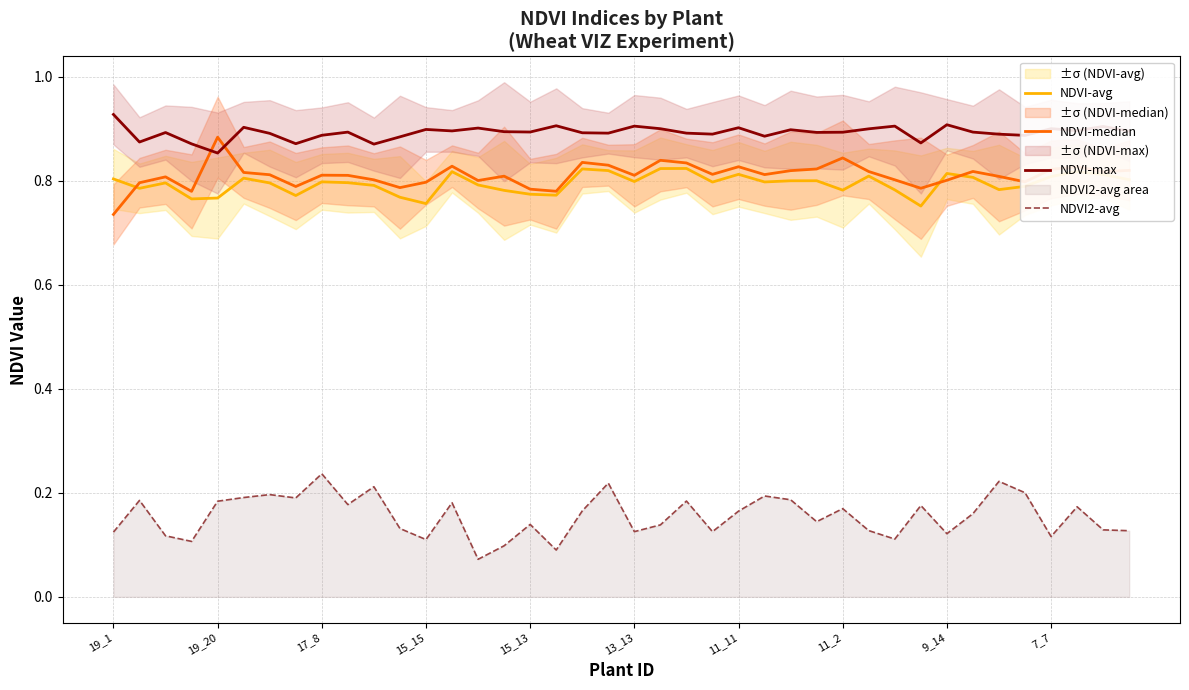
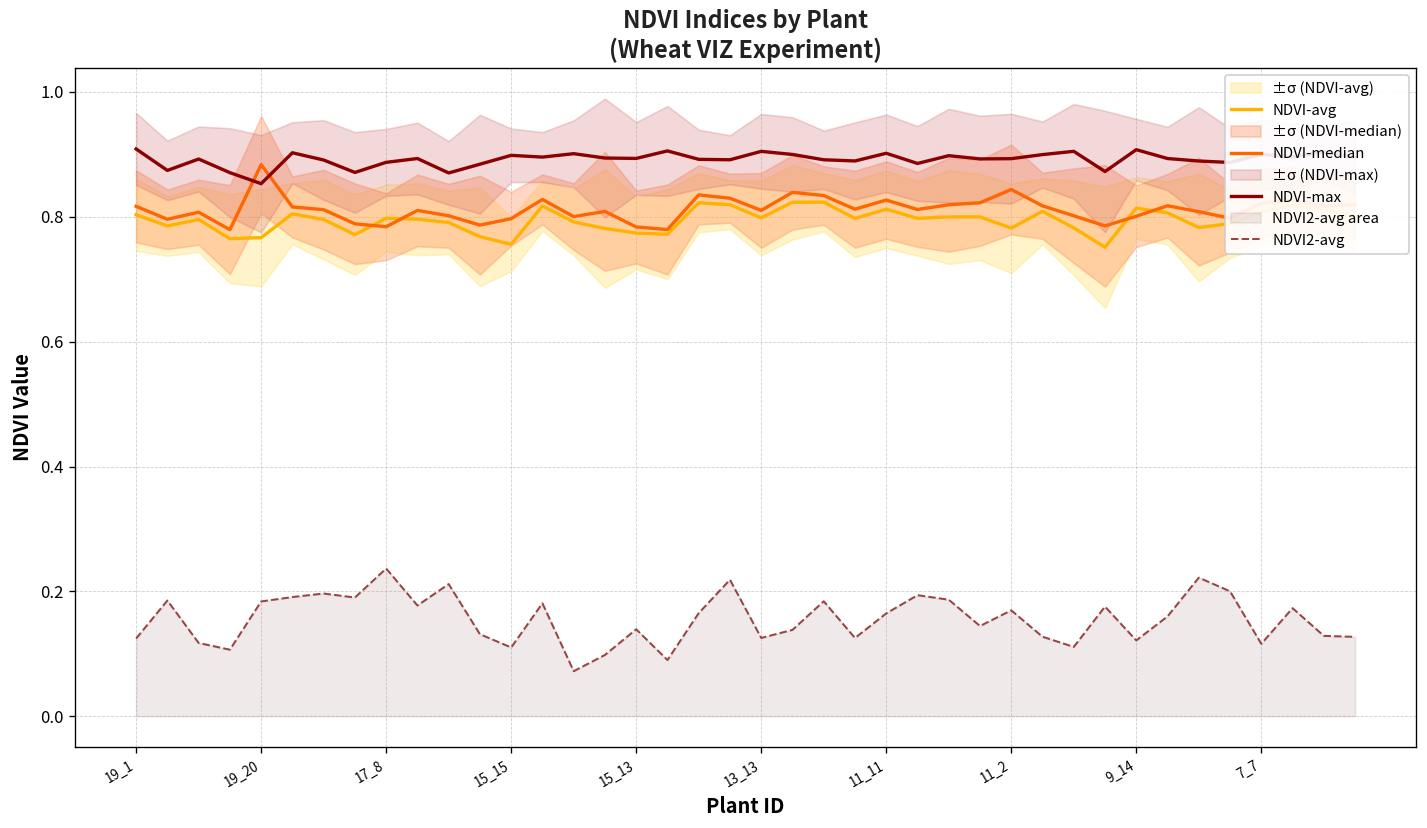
NDVI-median, 19_1: 0.74 -> 0.82
NDVI-max, 19_1: 0.93 -> 0.91
NDVI-median, 17_8: 0.81 -> 0.78
